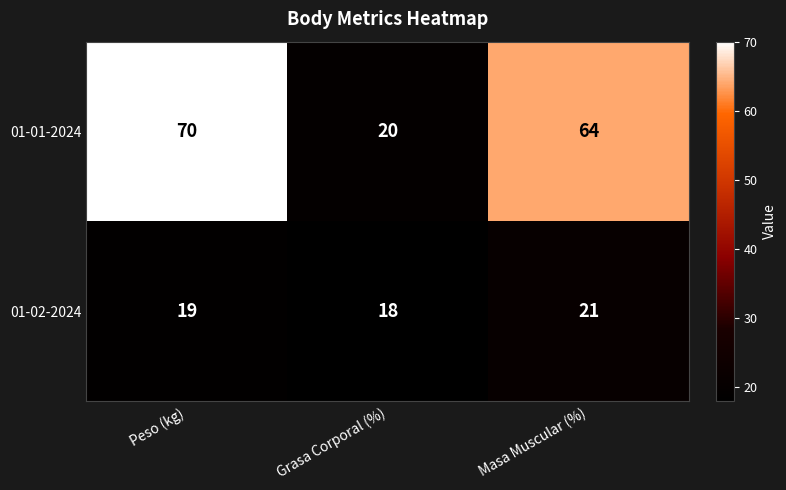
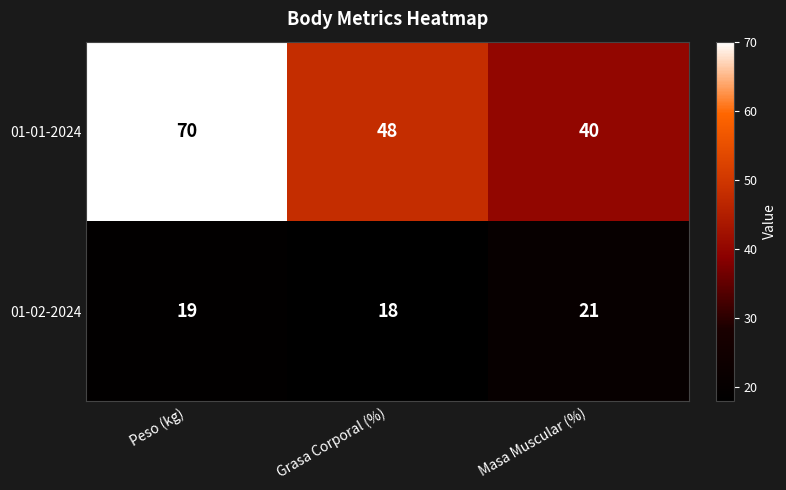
01-01-2024, Grasa Corporal (%): 20 -> 48
01-01-2024, Masa Muscular (%): 64 -> 40
